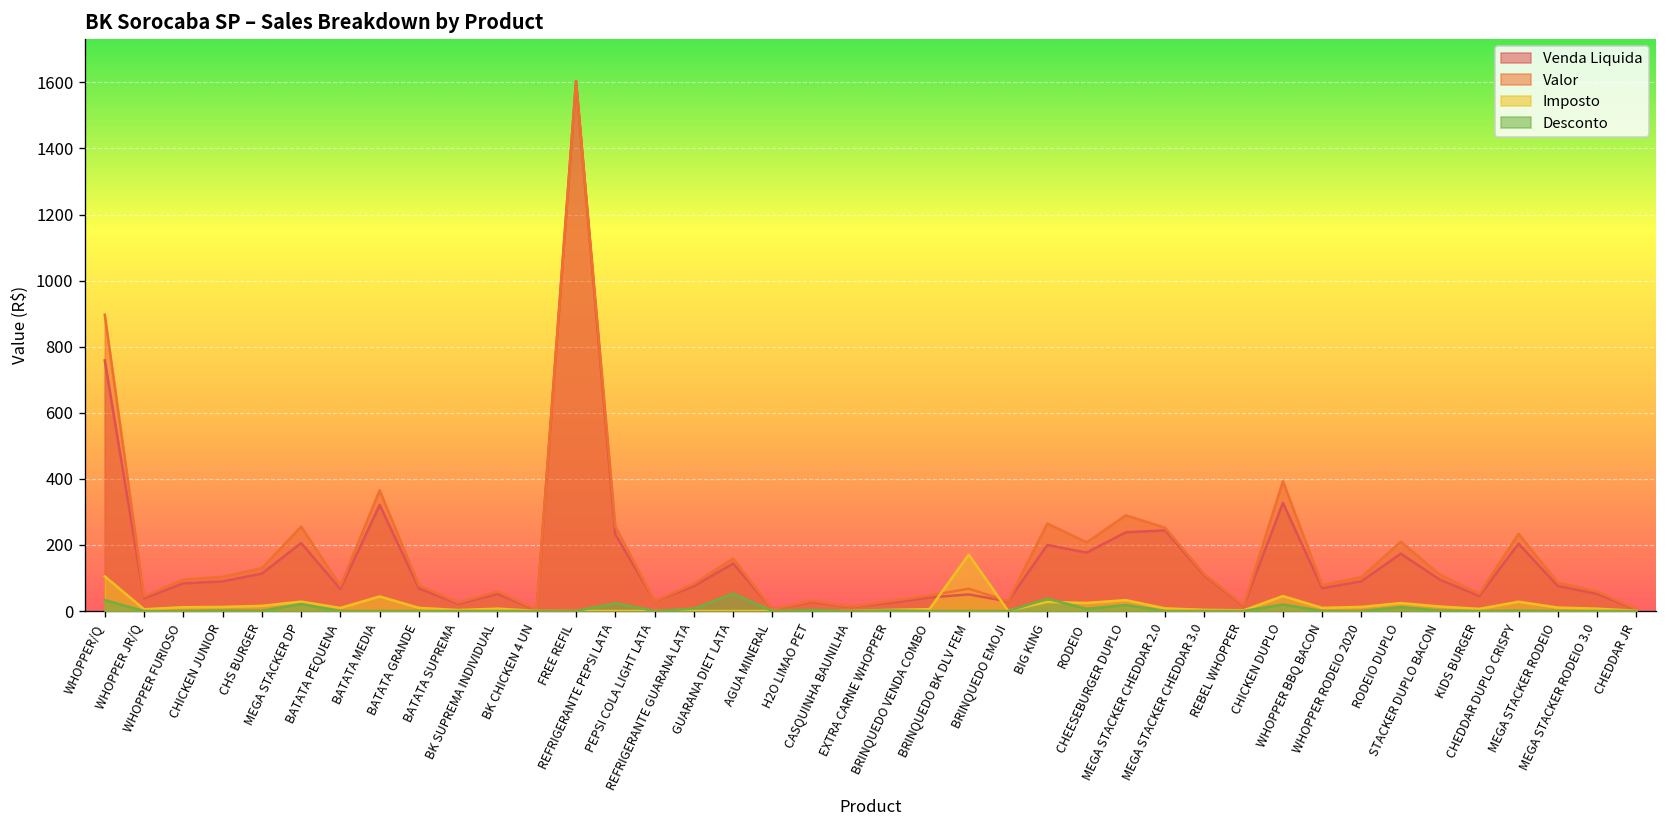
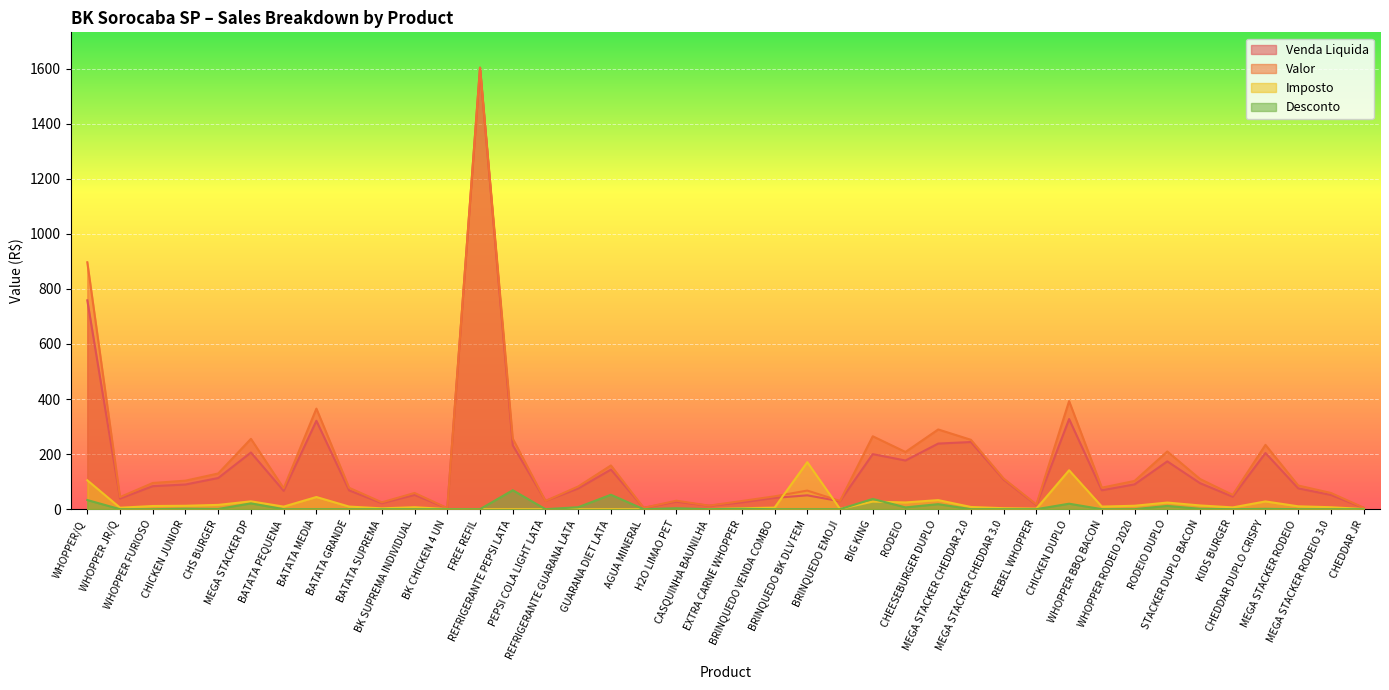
Desconto, REFRIGERANTE PEPSI LATA: 20 -> 70
Imposto, CHICKEN DUPLO: 50 -> 140
